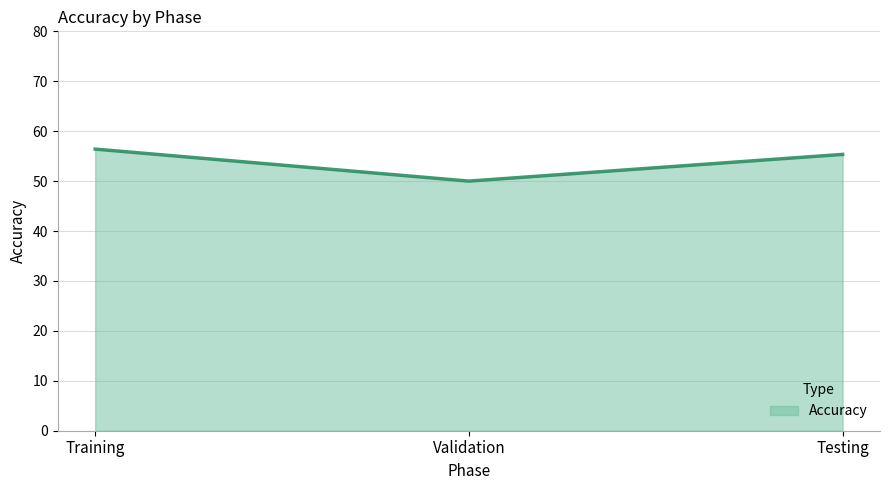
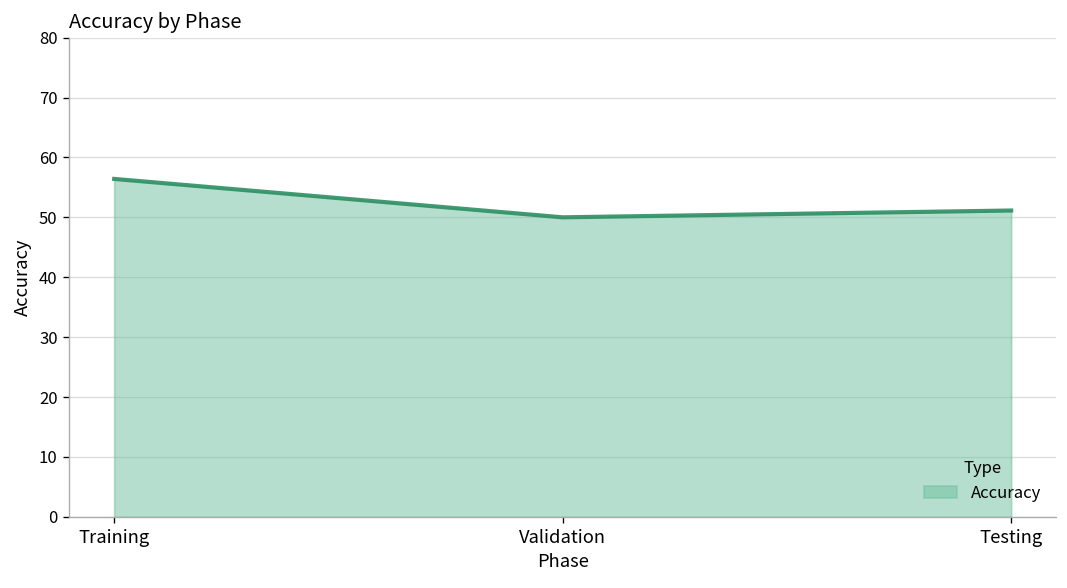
Testing: 55 -> 51
